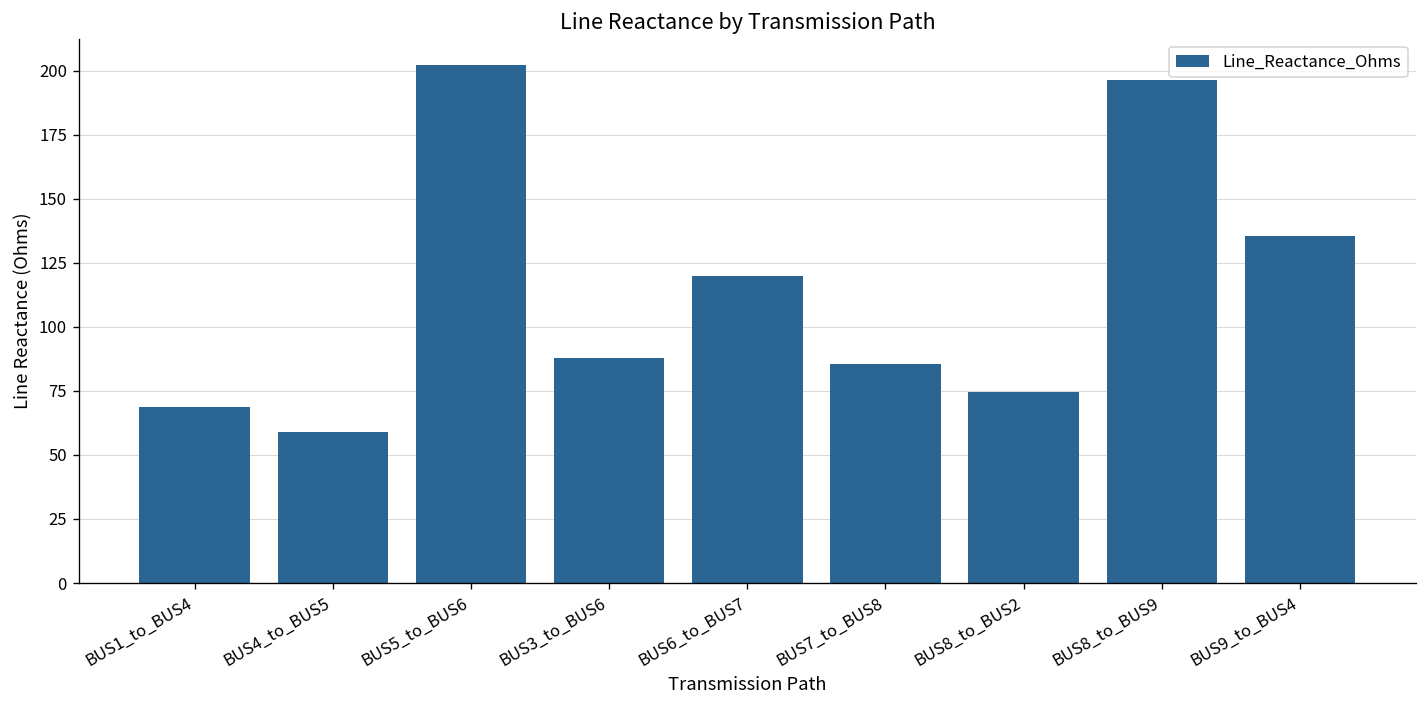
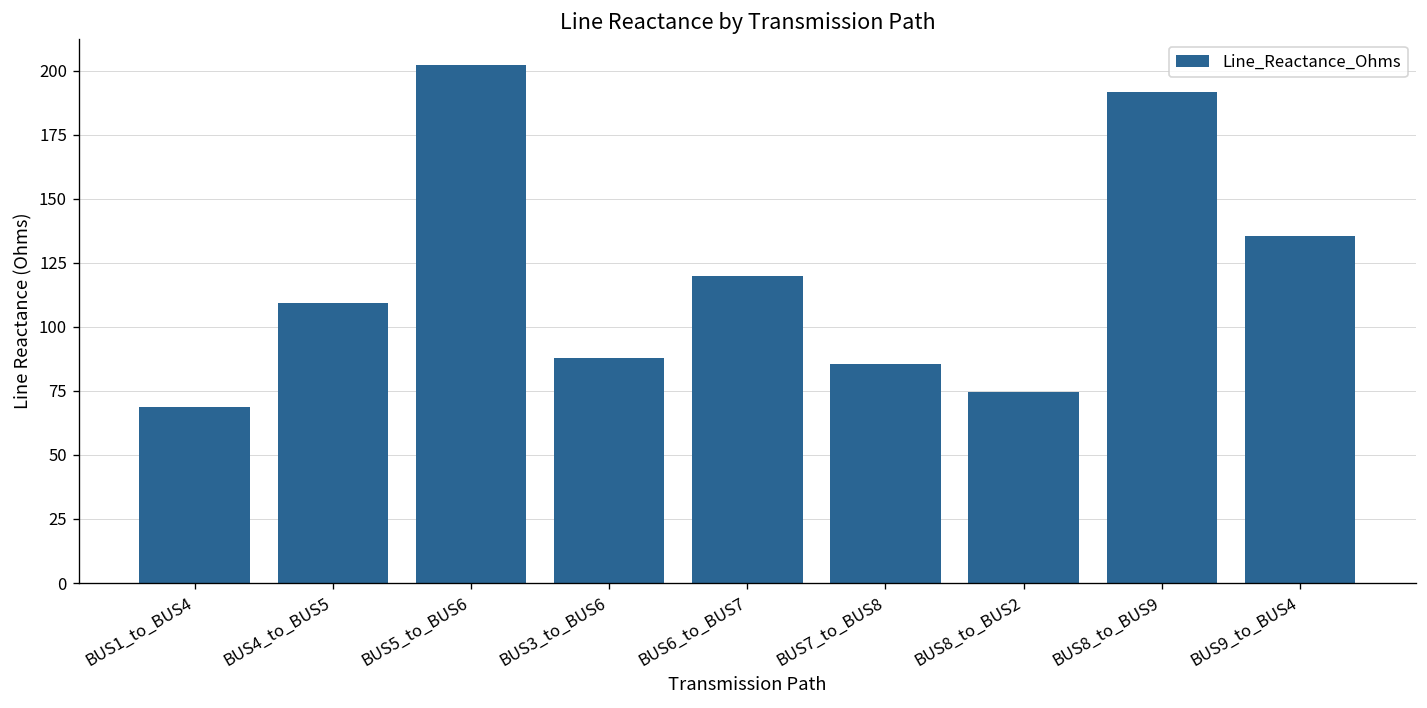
BUS4_to_BUS5: 59 -> 110
BUS8_to_BUS9: 197 -> 192
